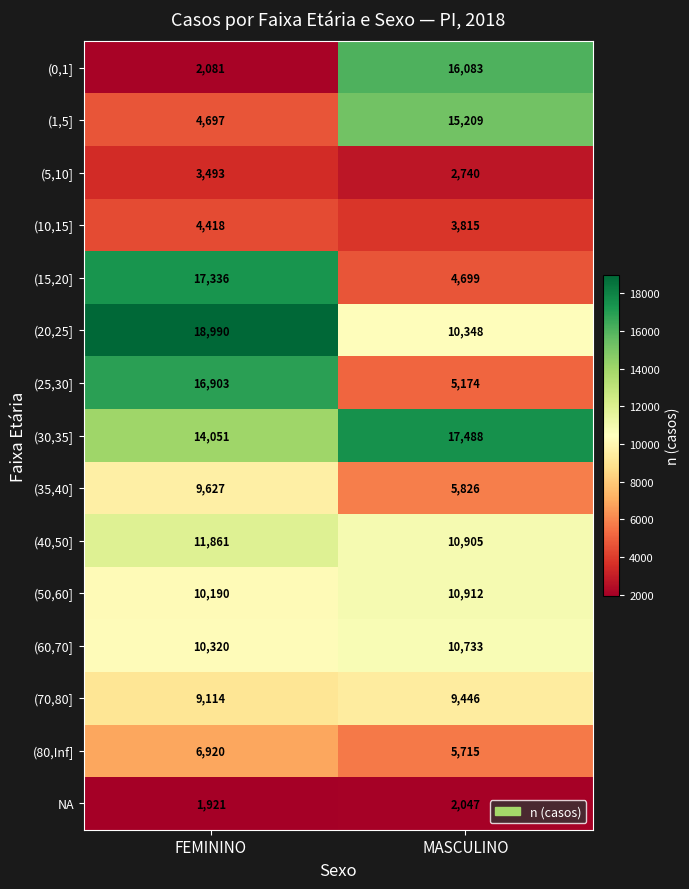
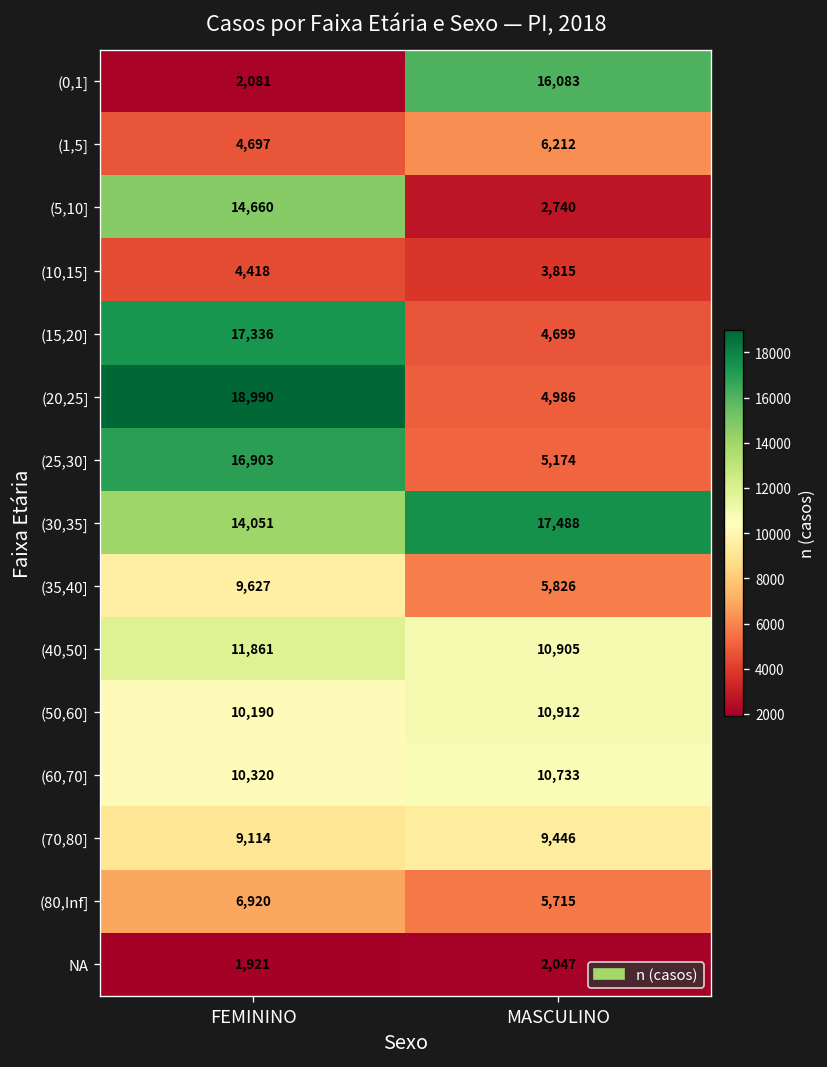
(1,5], MASCULINO: 15,209 -> 6,212
(5,10], FEMININO: 3,493 -> 14,660
(20,25], MASCULINO: 10,348 -> 4,986
